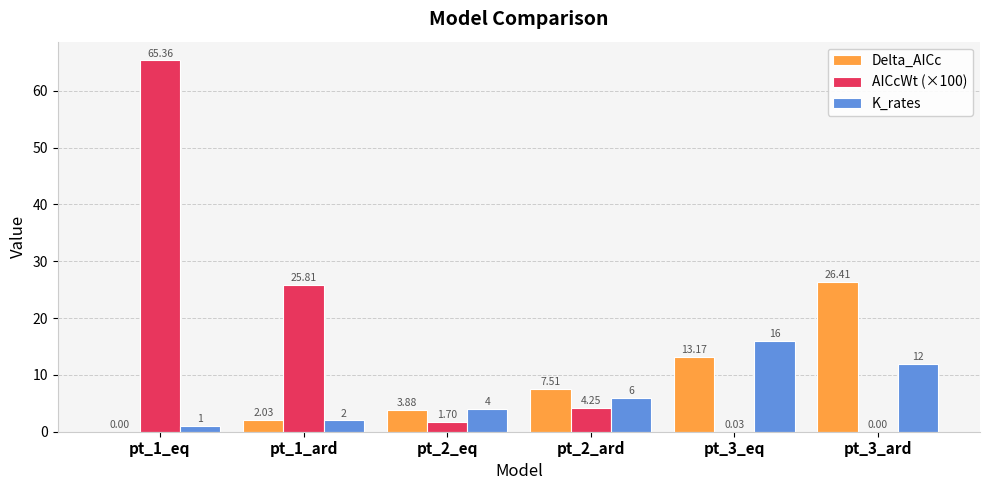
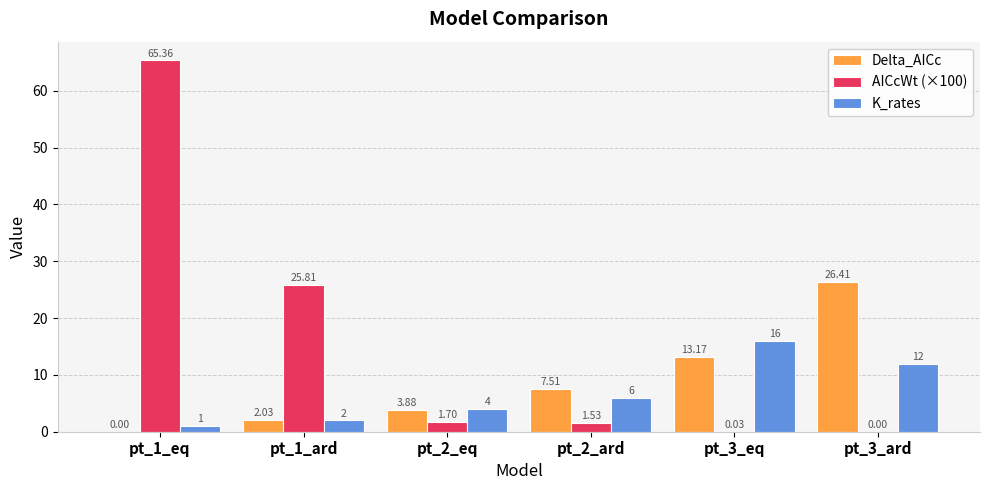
AICcWt (×100), pt_2_ard: 4.25 -> 1.53
